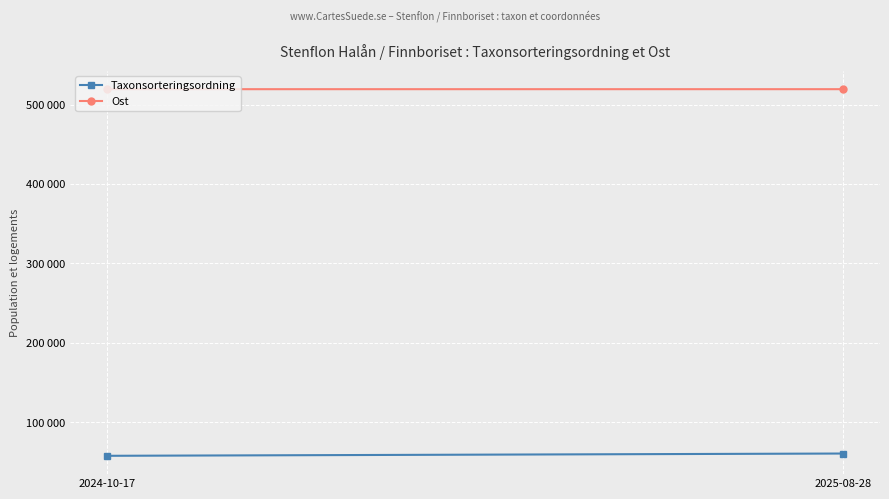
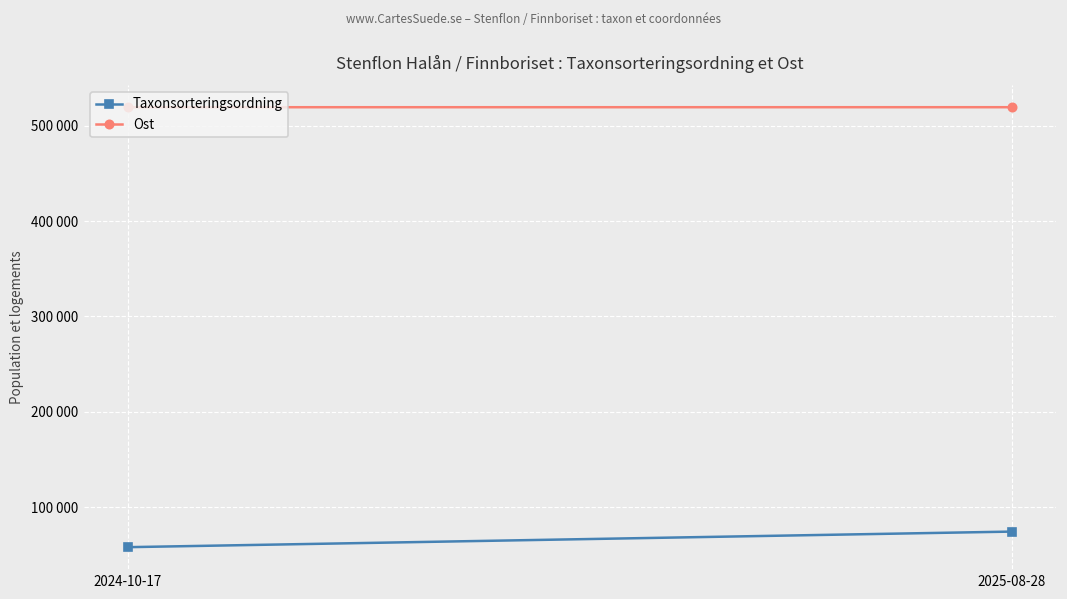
Taxonsorteringsordning, 2025-08-28: 60000 -> 70000
